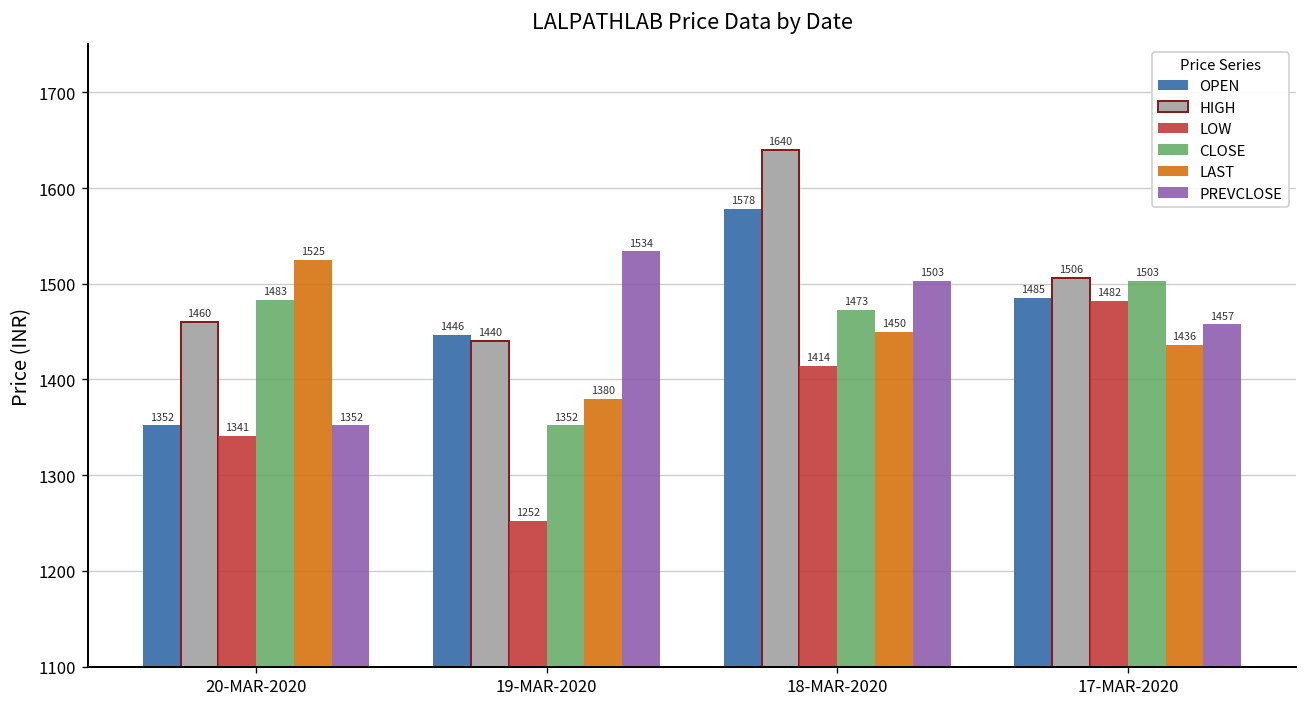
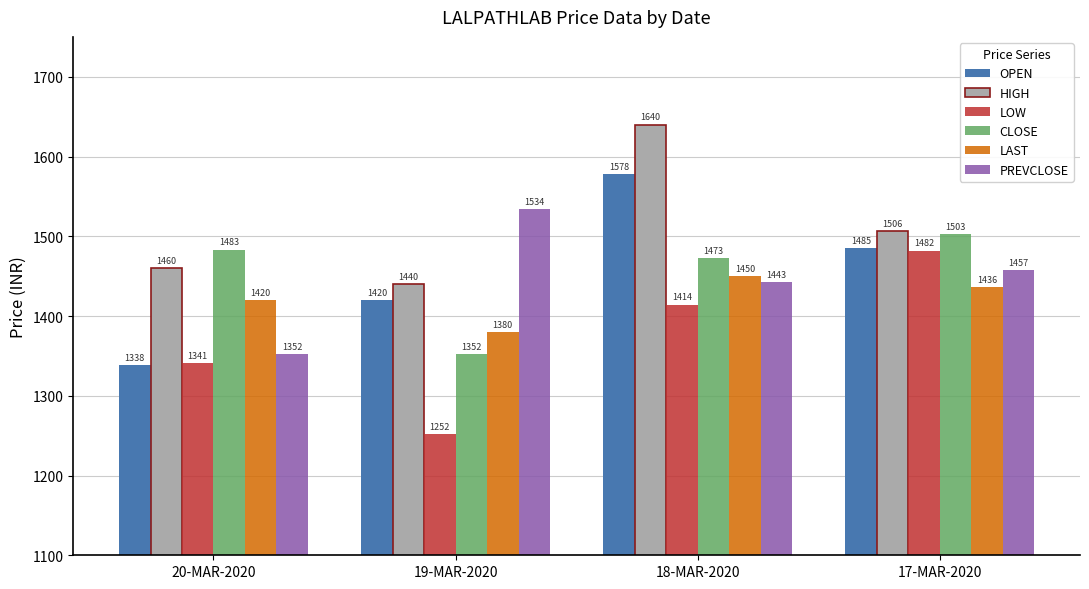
OPEN, 20-MAR-2020: 1352 -> 1338
LAST, 20-MAR-2020: 1525 -> 1420
OPEN, 19-MAR-2020: 1446 -> 1420
PREVCLOSE, 18-MAR-2020: 1503 -> 1443
